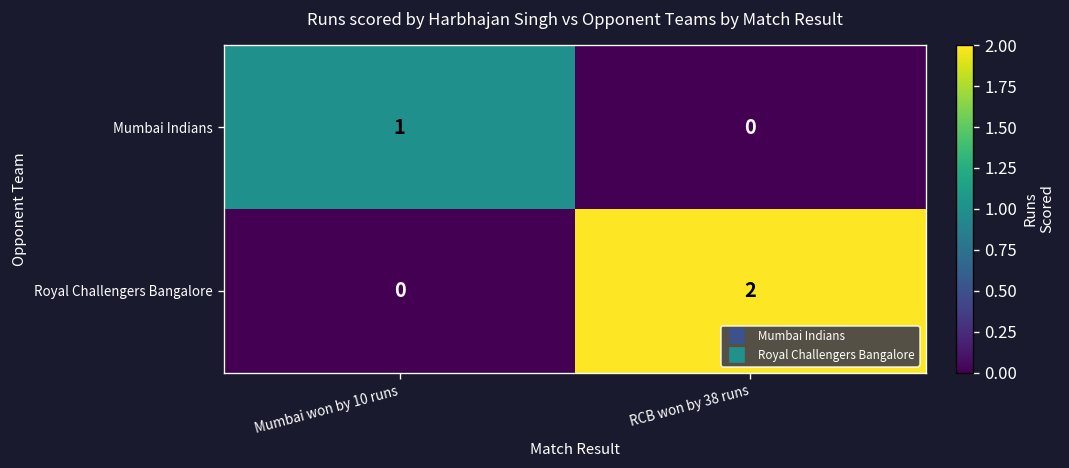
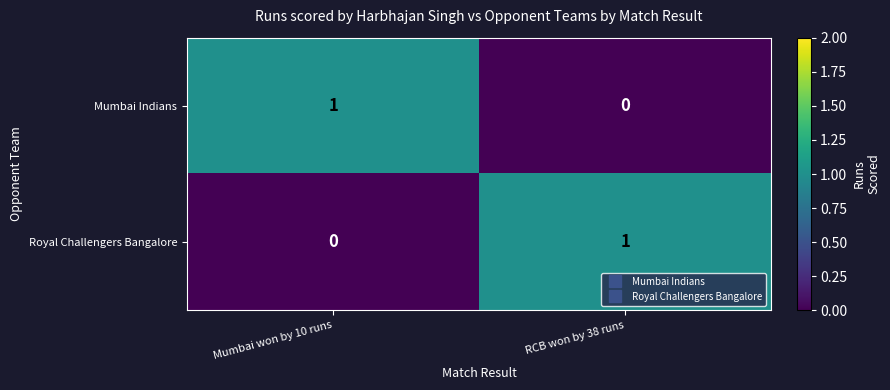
Royal Challengers Bangalore, RCB won by 38 runs: 2 -> 1
